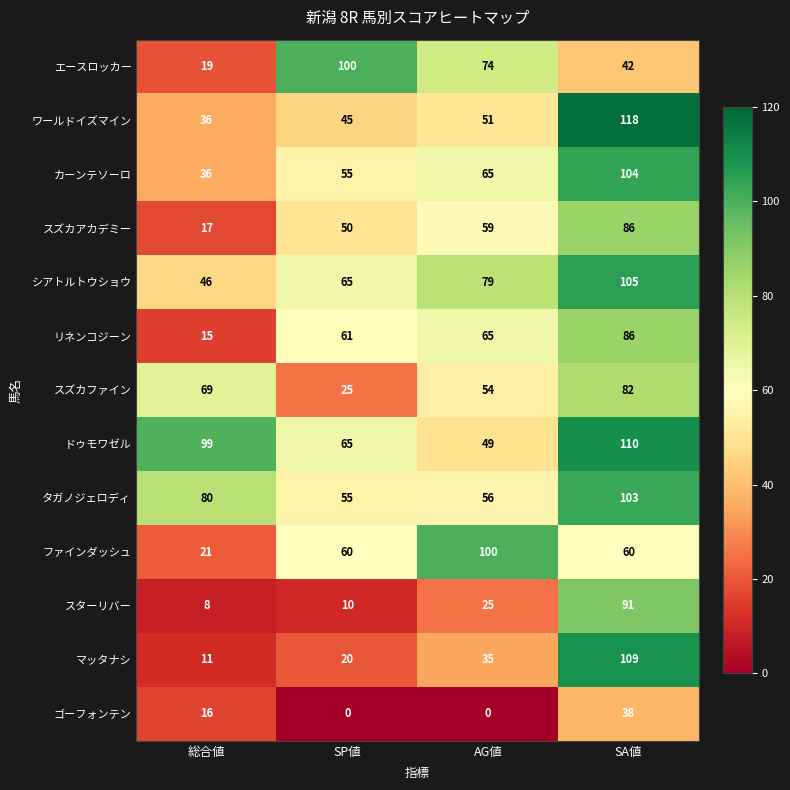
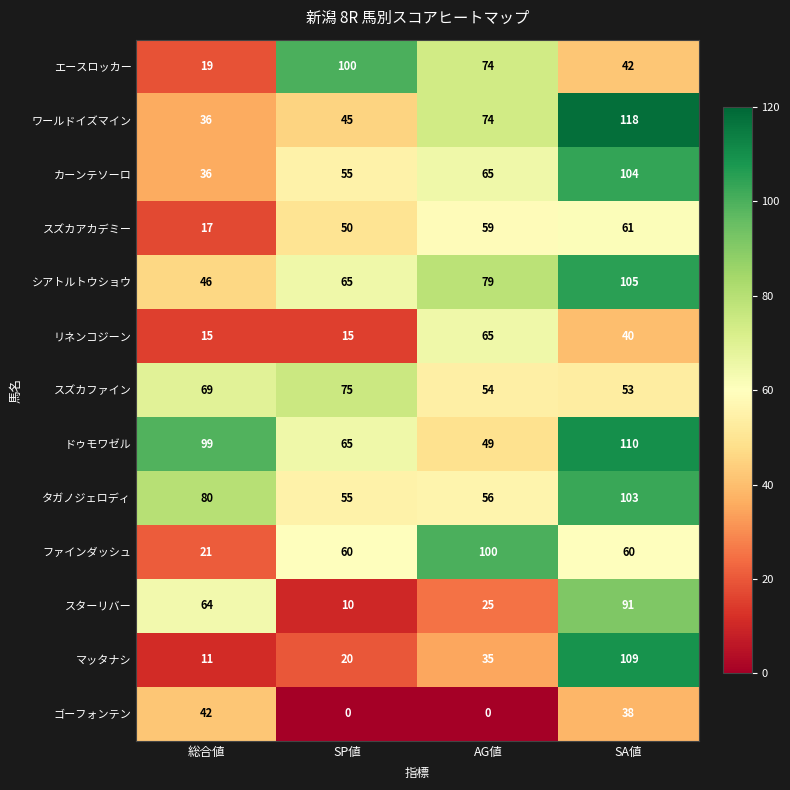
ワールドイズマイン, AG値: 51 -> 74
スズカアカデミー, SA値: 86 -> 61
リネンコジーン, SP値: 61 -> 15
リネンコジーン, SA値: 86 -> 40
スズカファイン, SP値: 25 -> 75
スズカファイン, SA値: 82 -> 53
スターリバー, 総合値: 8 -> 64
ゴーフォンテン, 総合値: 16 -> 42
